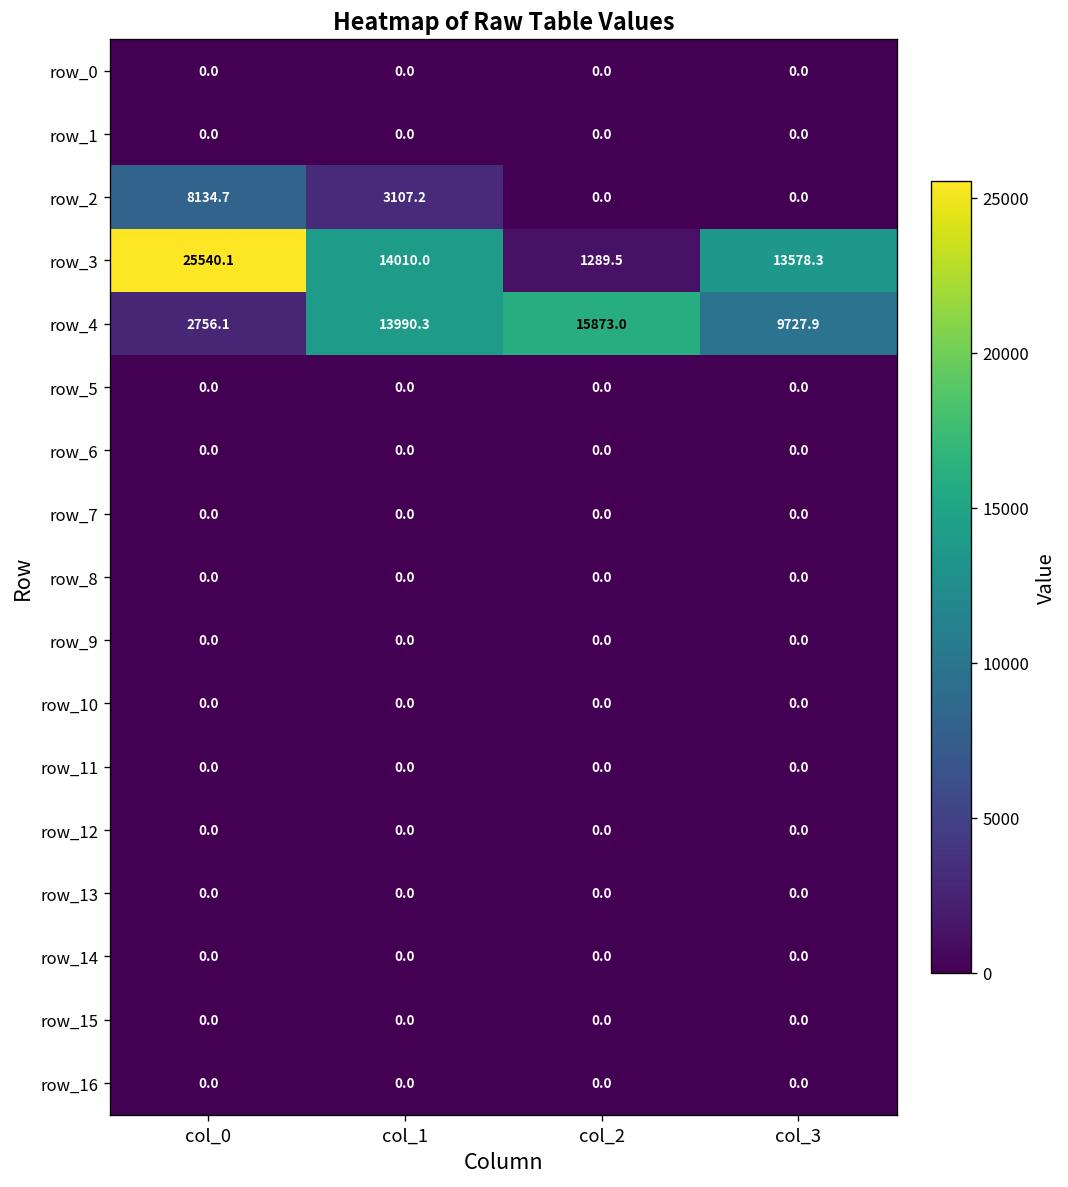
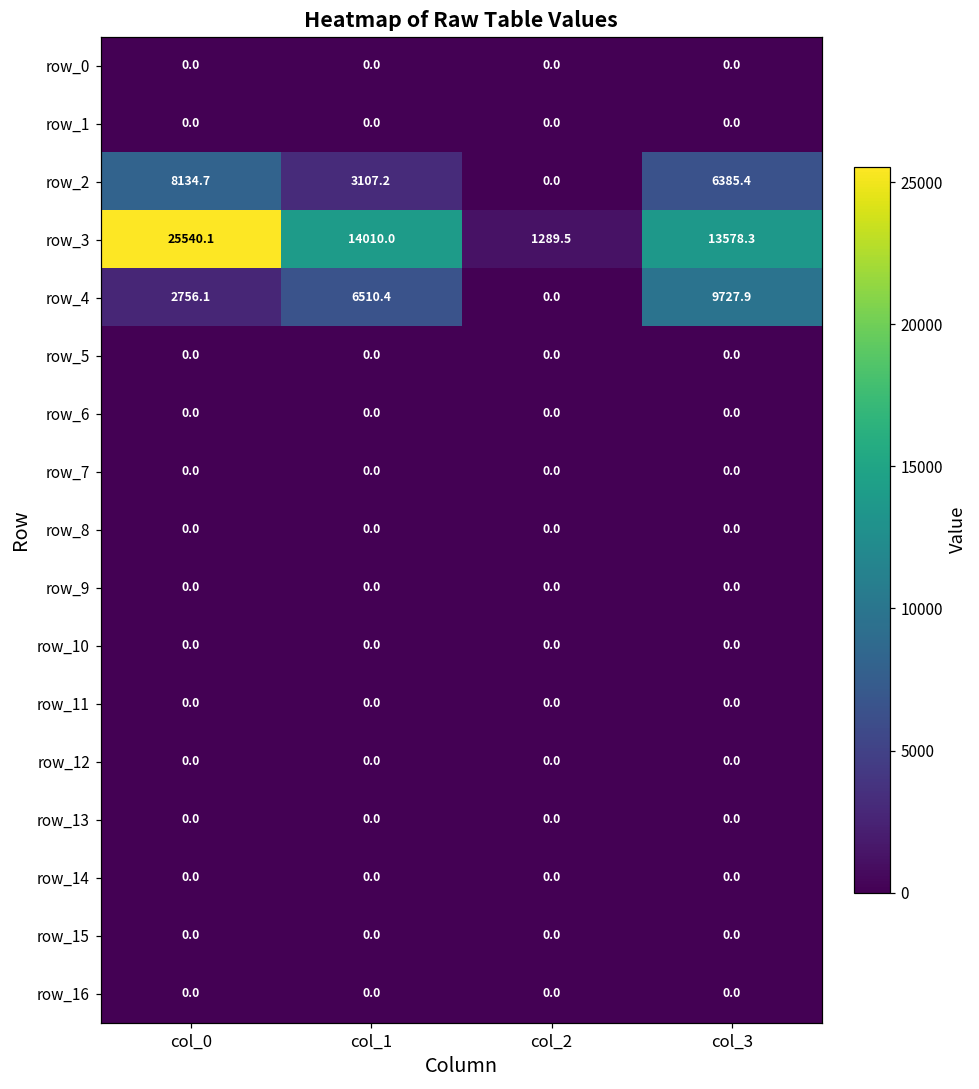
row_2, col_3: 0.0 -> 6385.4
row_4, col_1: 13990.3 -> 6510.4
row_4, col_2: 15873.0 -> 0.0
